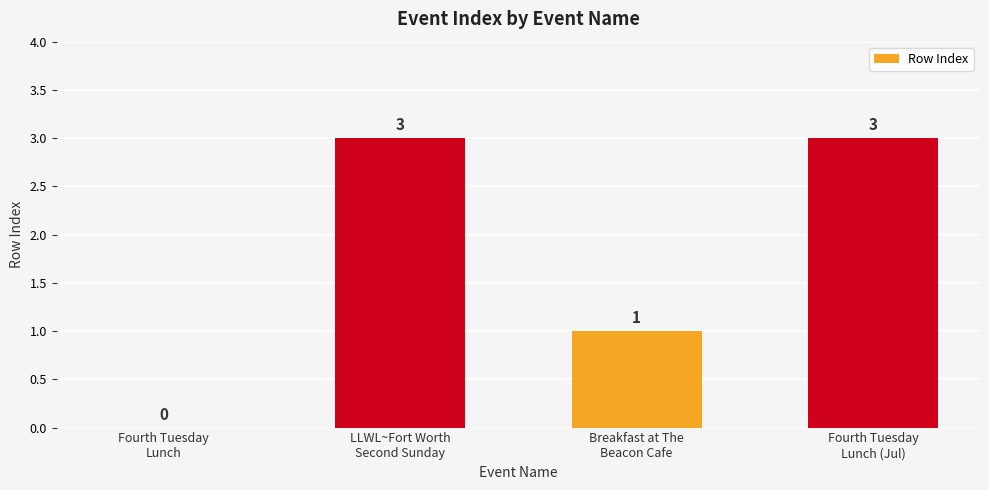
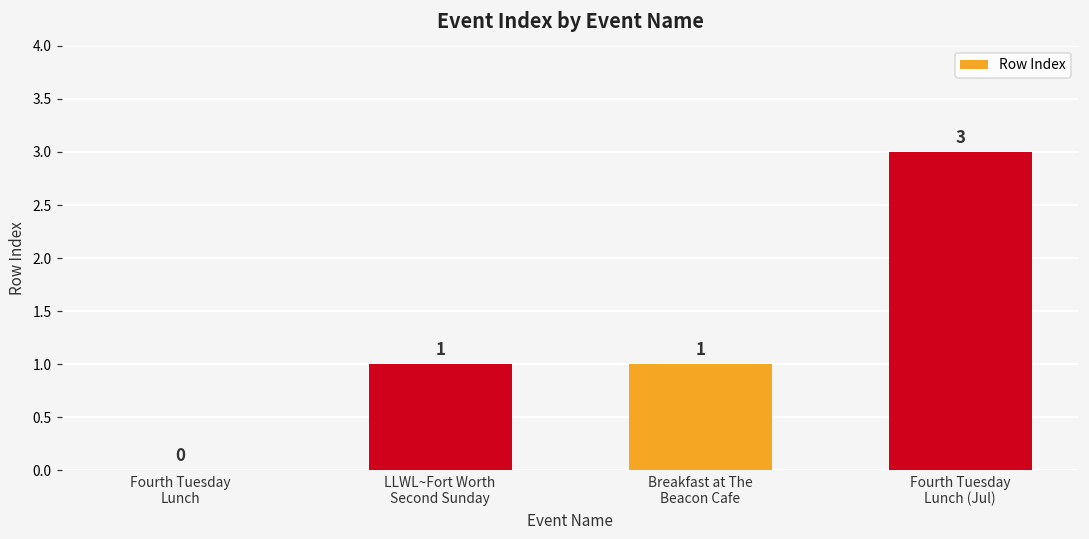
LLWL~Fort Worth Second Sunday: 3 -> 1
